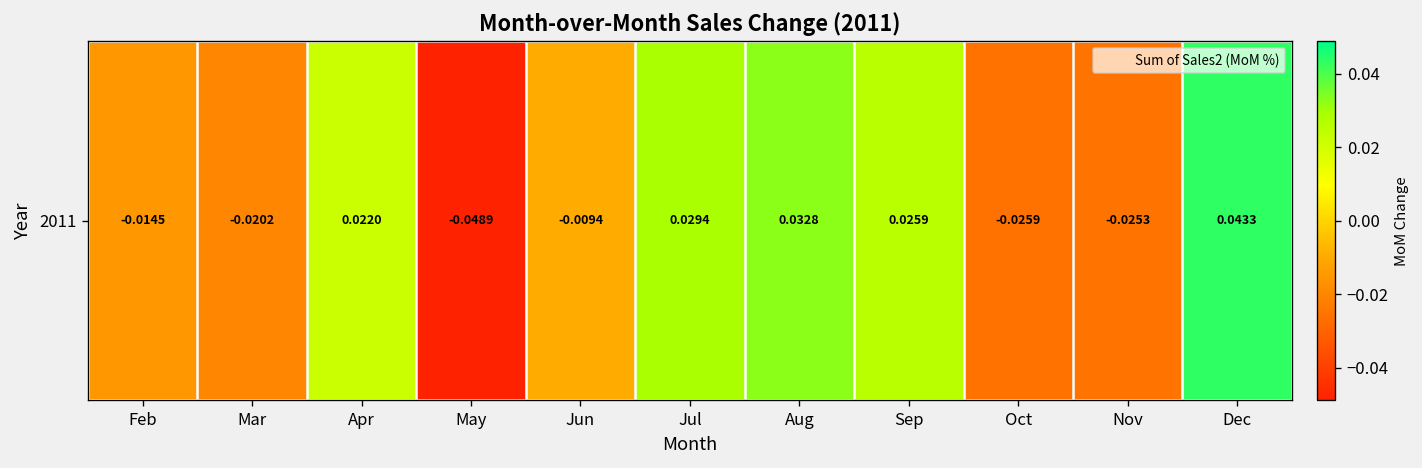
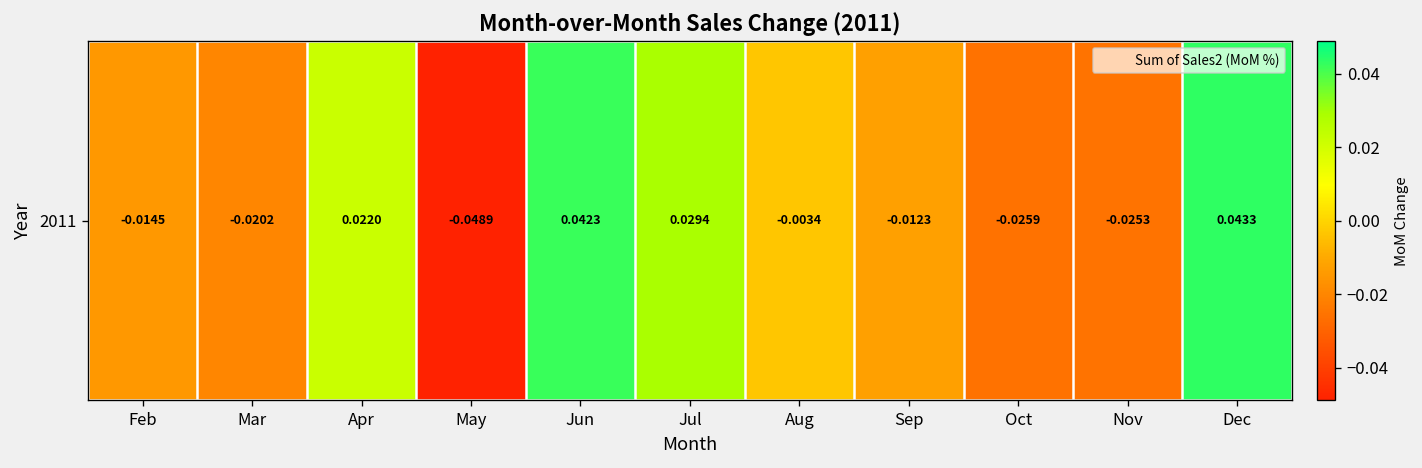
2011, Jun: -0.0094 -> 0.0423
2011, Aug: 0.0328 -> -0.0034
2011, Sep: 0.0259 -> -0.0123
